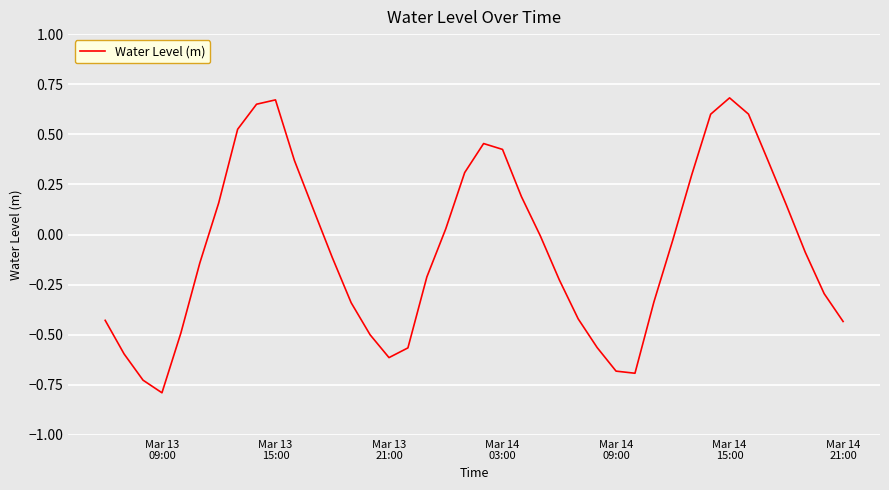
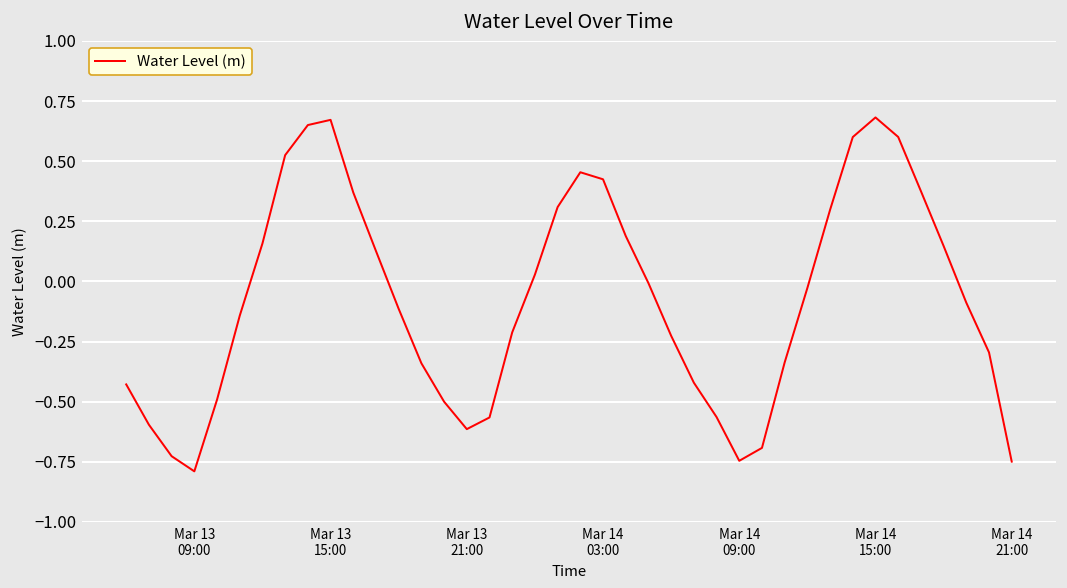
Mar 14 09:00: -0.68 -> -0.75
Mar 14 21:00: -0.43 -> -0.75
